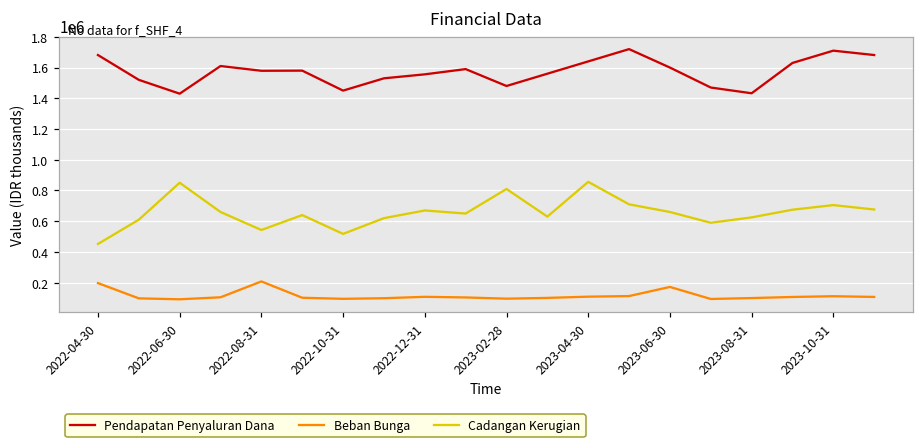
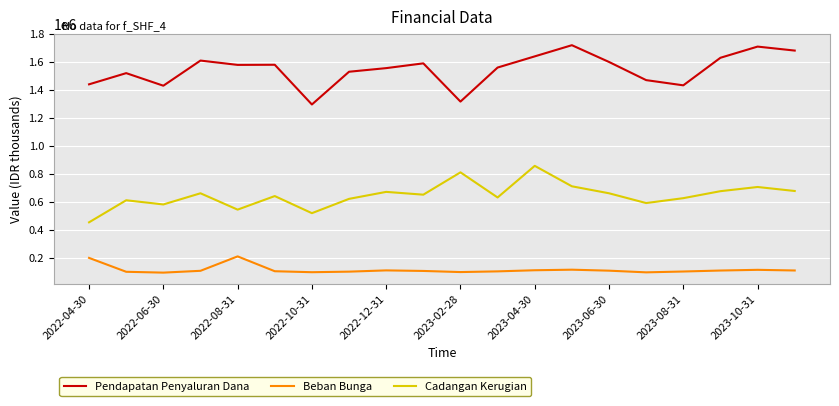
Pendapatan Penyaluran Dana, 2022-04-30: 1680000 -> 1440000
Cadangan Kerugian, 2022-06-30: 850000 -> 580000
Pendapatan Penyaluran Dana, 2022-10-31: 1450000 -> 1300000
Pendapatan Penyaluran Dana, 2023-02-28: 1480000 -> 1320000
Beban Bunga, 2023-06-30: 170000 -> 110000
